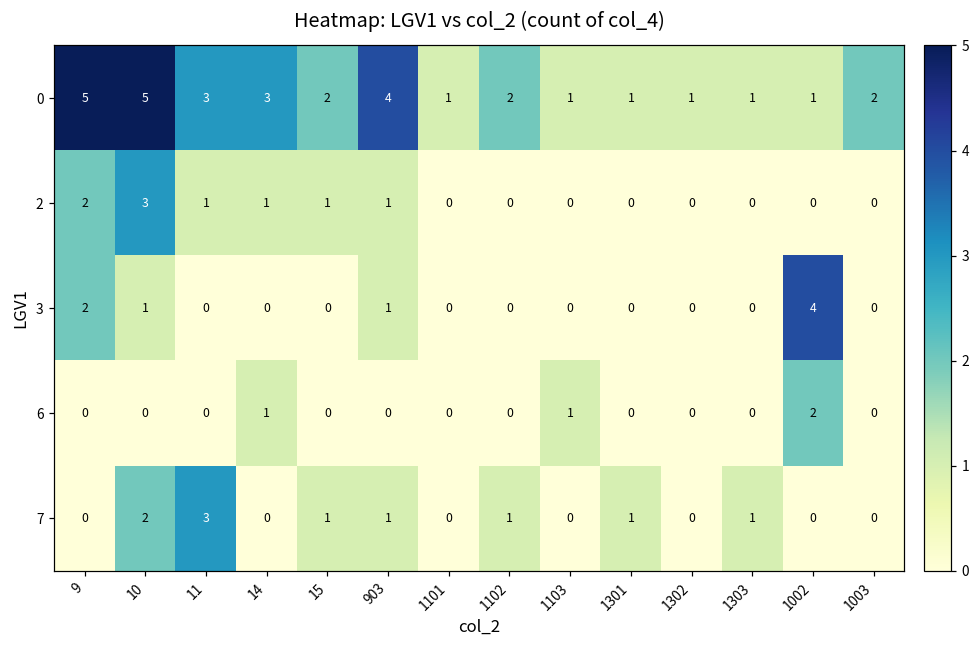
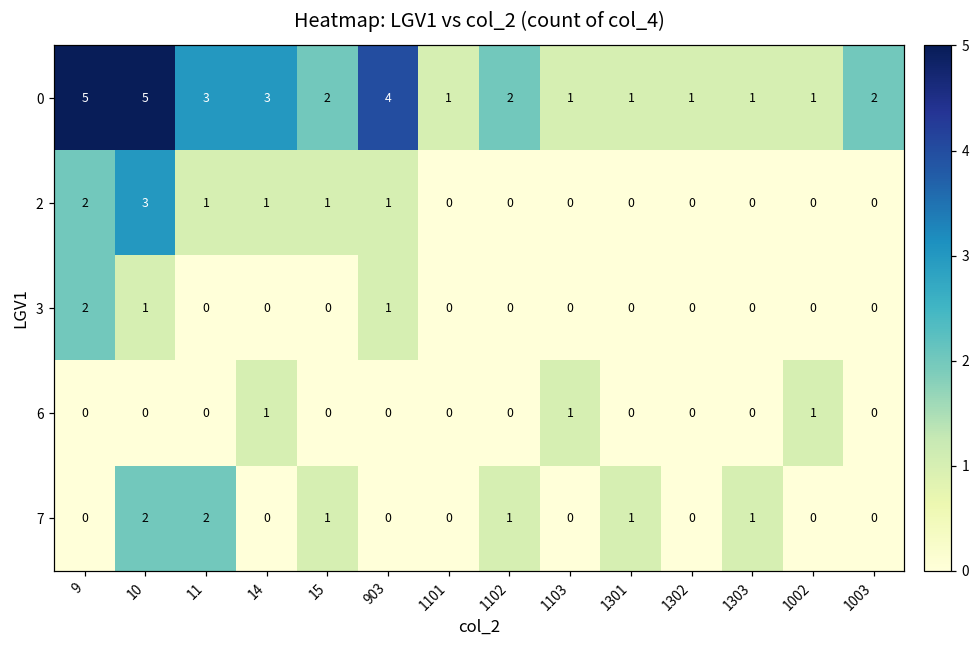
3, 1002: 4 -> 0
6, 1002: 2 -> 1
7, 11: 3 -> 2
7, 903: 1 -> 0
